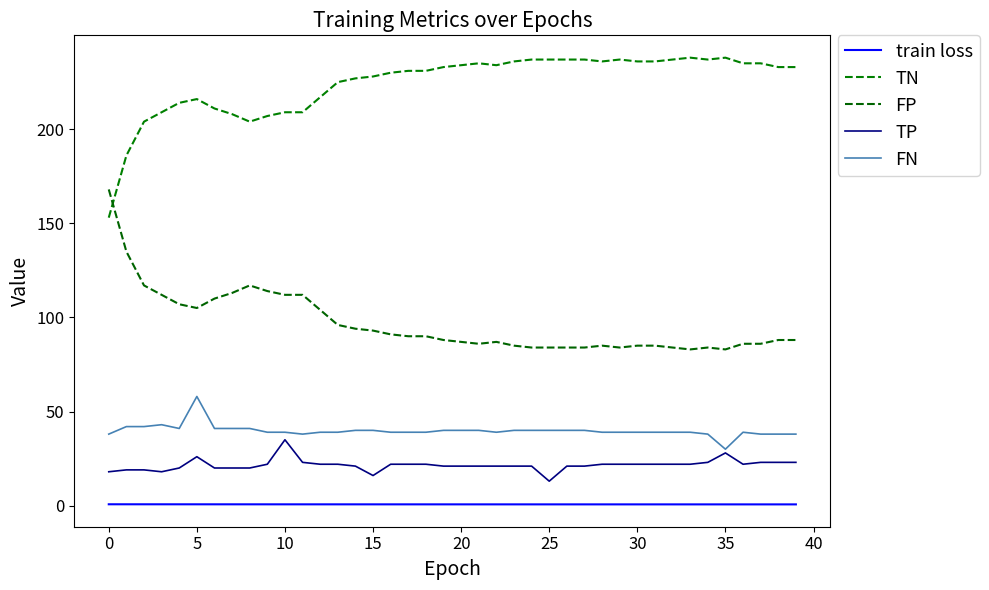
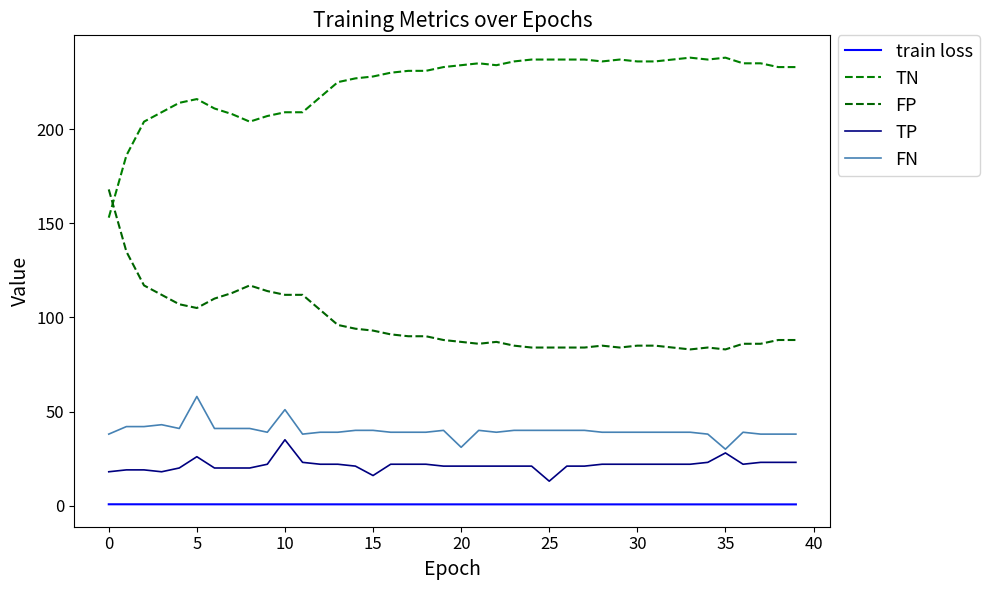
FN, 10: 39 -> 51
FN, 20: 40 -> 31
